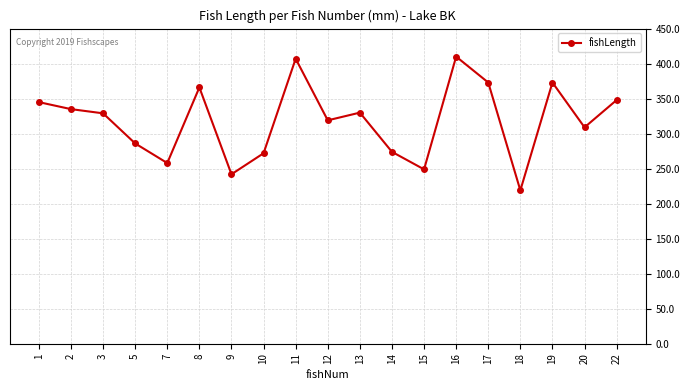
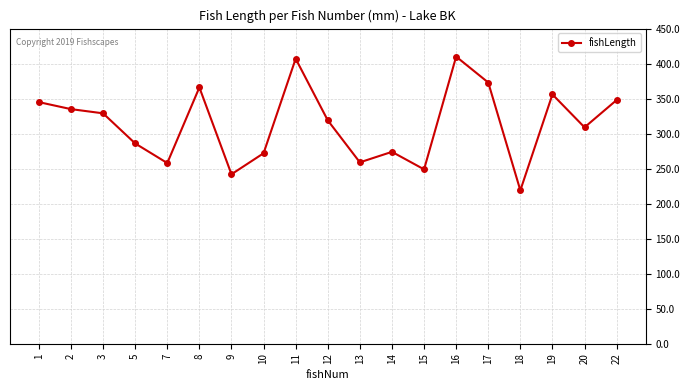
13: 330 -> 260
19: 370 -> 360
